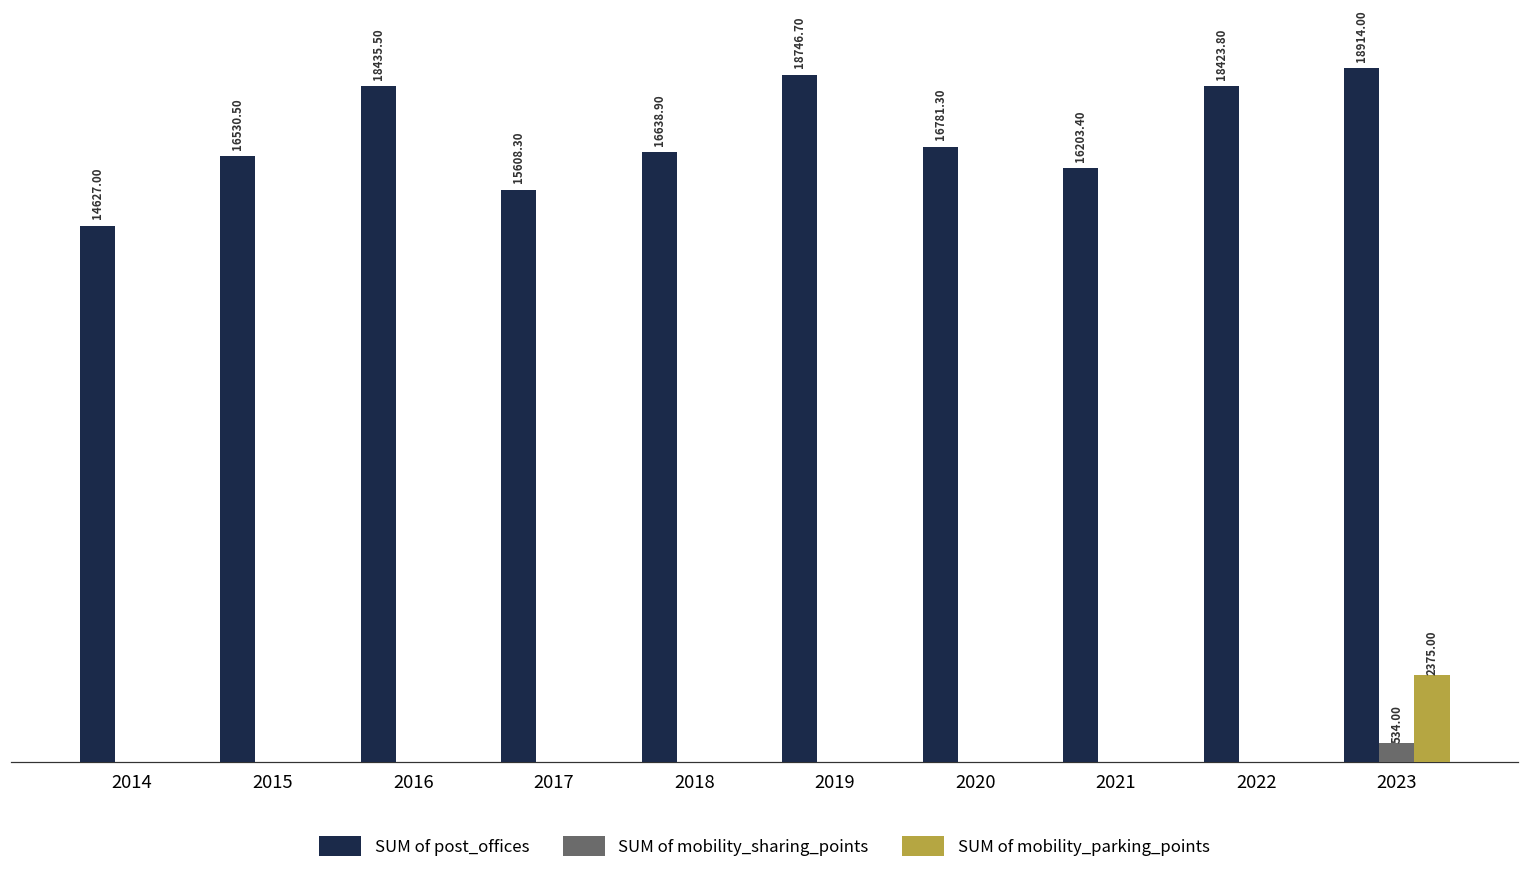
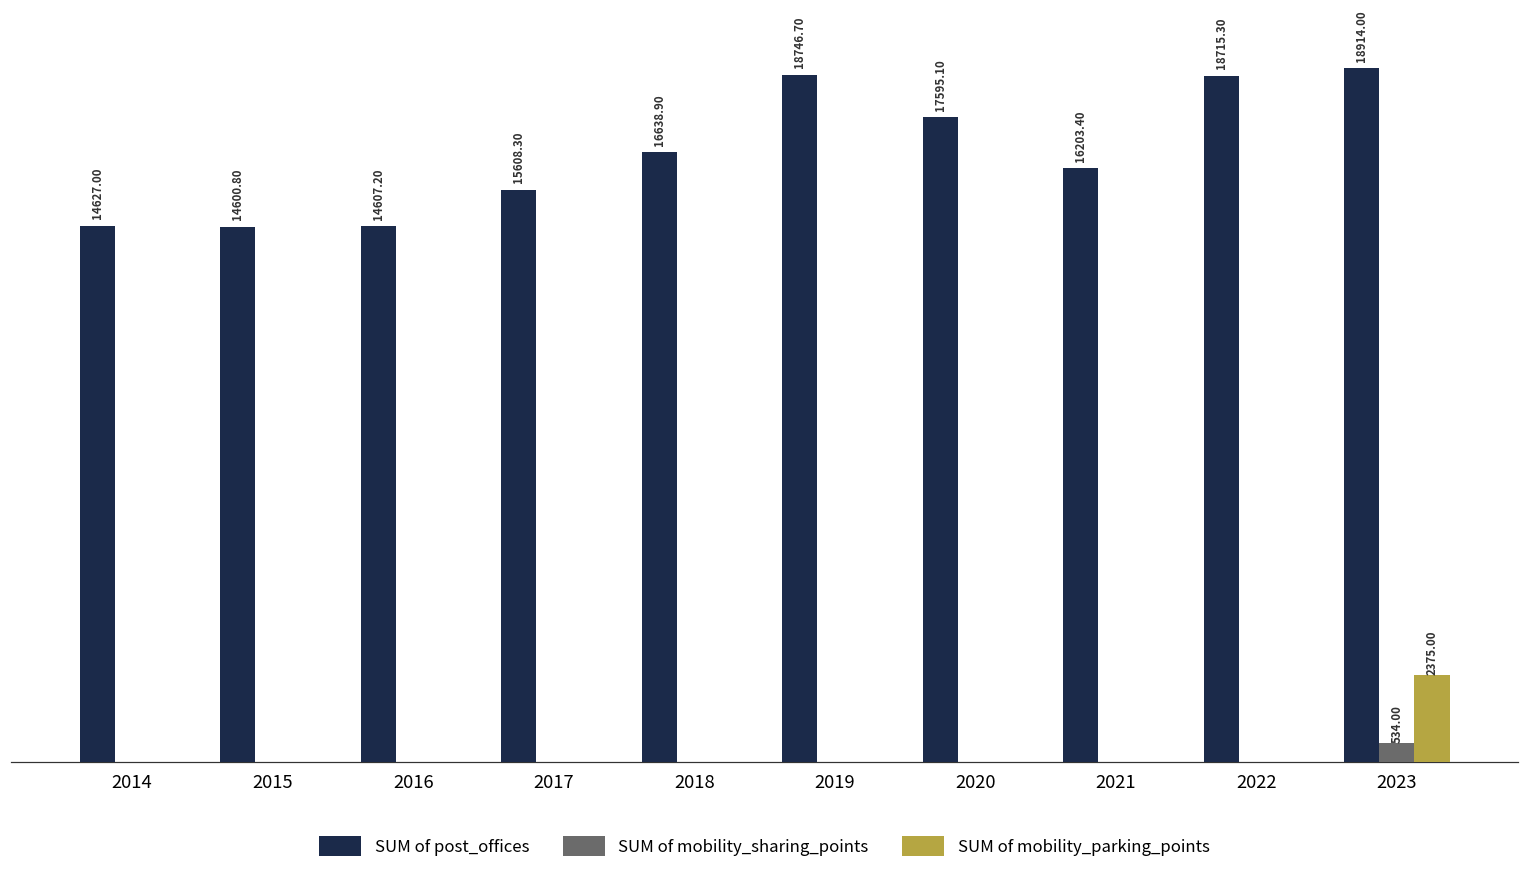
SUM of post_offices, 2015: 16530.50 -> 14600.80
SUM of post_offices, 2016: 18435.50 -> 14607.20
SUM of post_offices, 2020: 16781.30 -> 17595.10
SUM of post_offices, 2022: 18423.80 -> 18715.30
